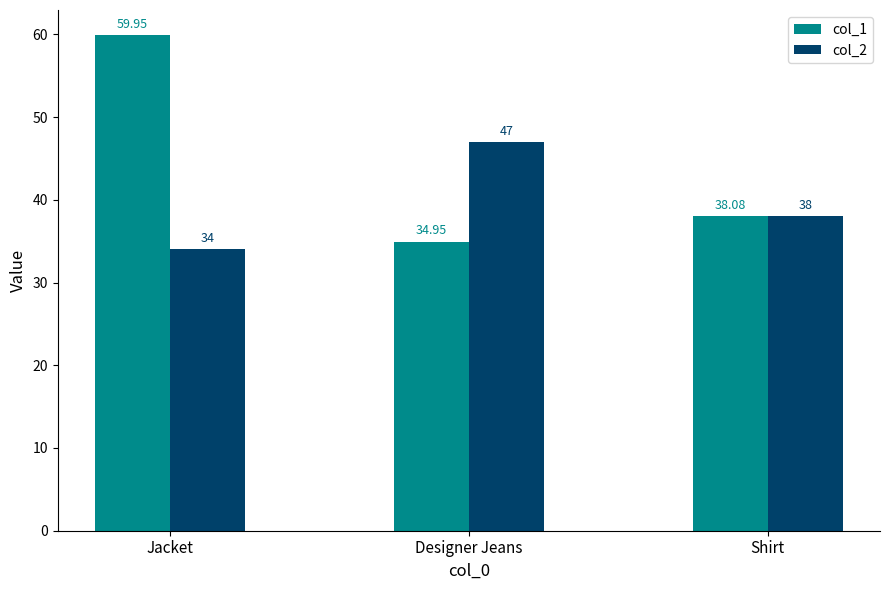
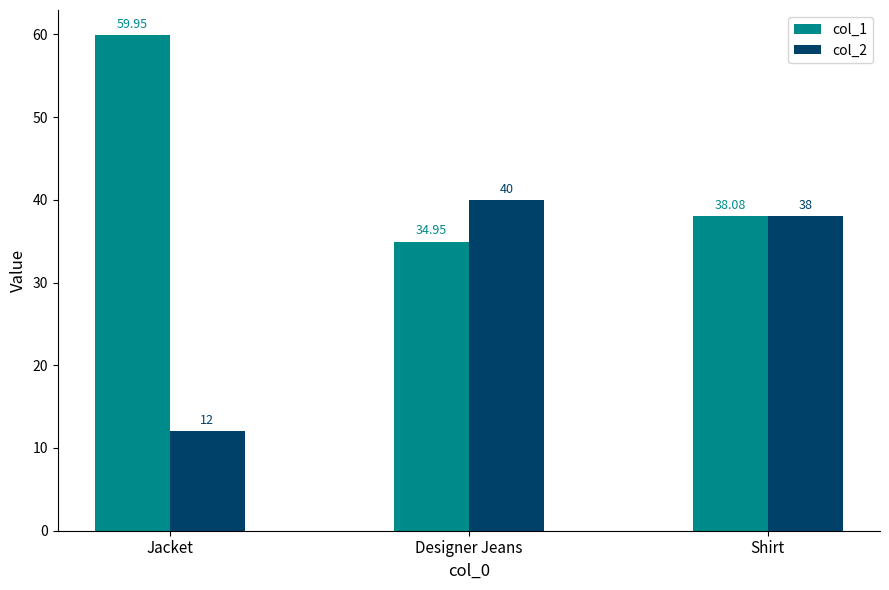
col_2, Jacket: 34 -> 12
col_2, Designer Jeans: 47 -> 40
